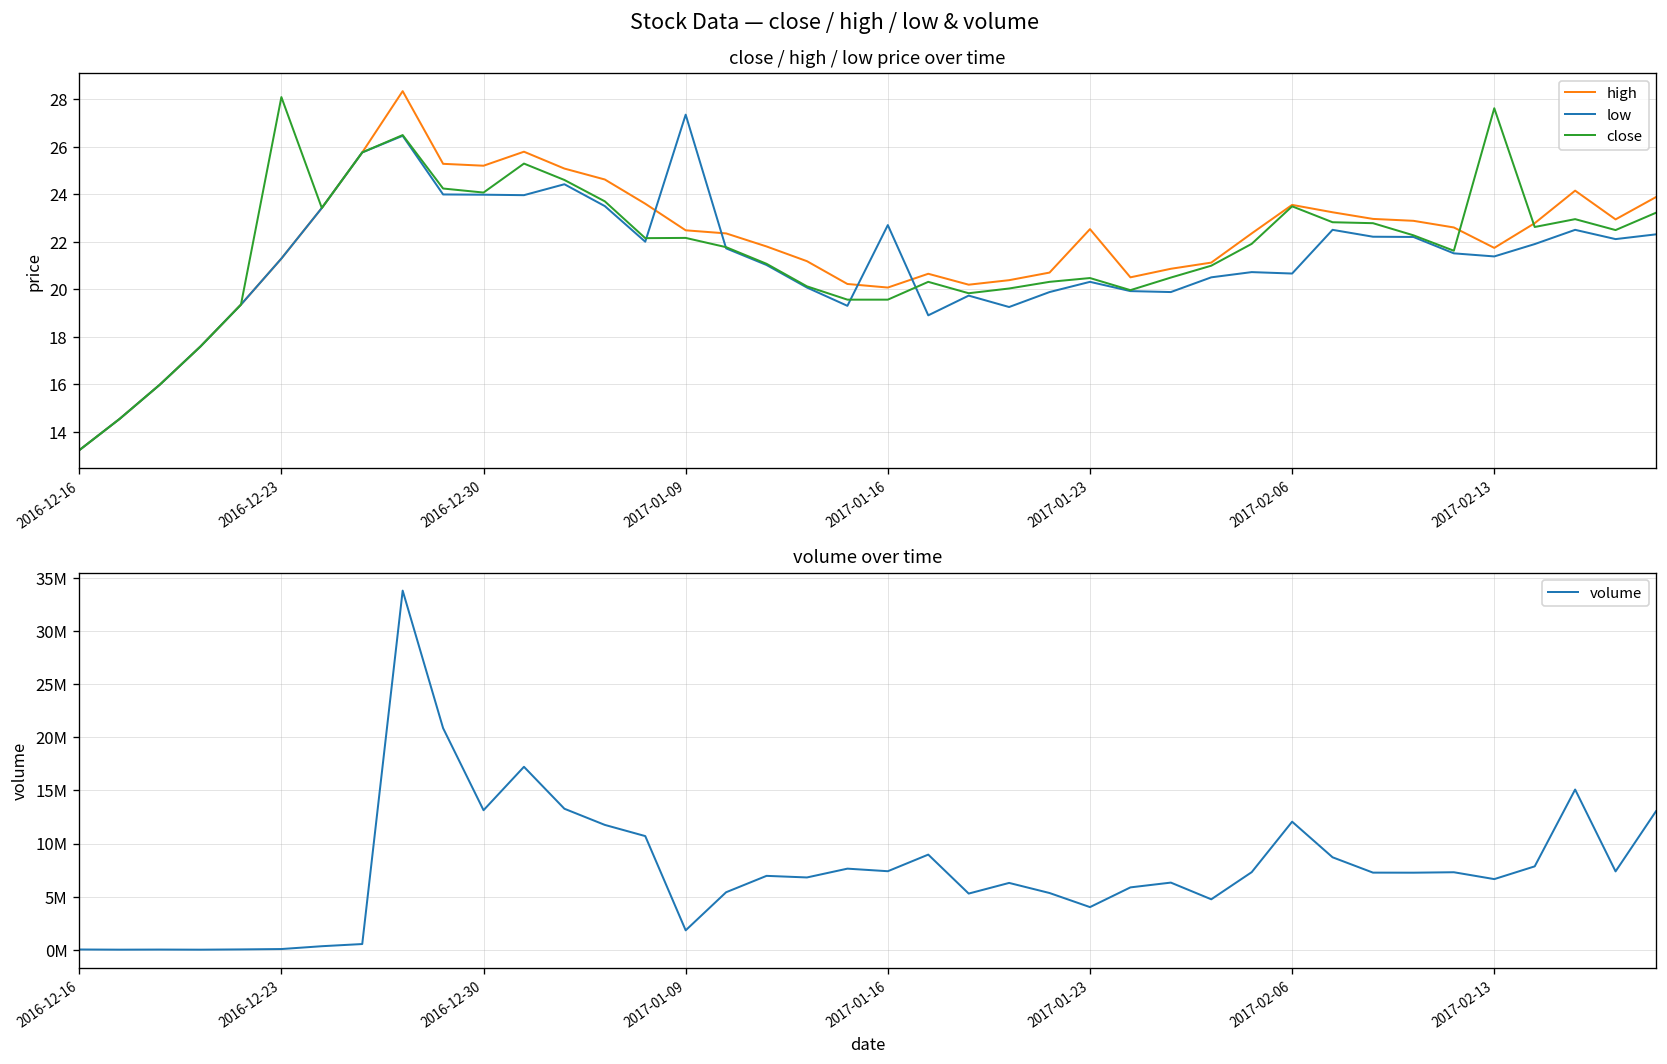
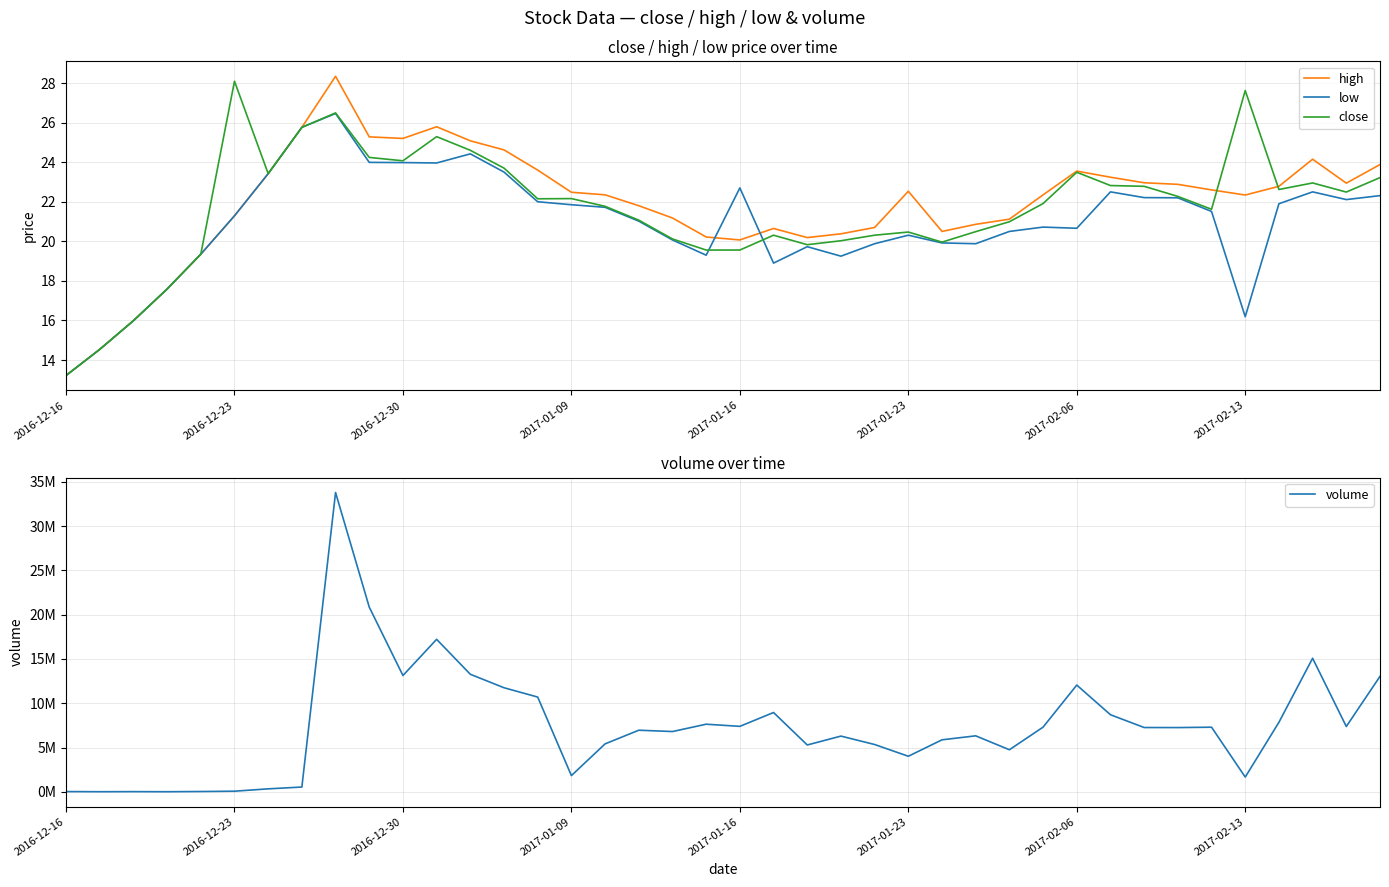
close / high / low price over time, low, 2017-01-09: 27.4 -> 21.9
close / high / low price over time, high, 2017-02-13: 21.7 -> 22.3
close / high / low price over time, low, 2017-02-13: 21.4 -> 16.2
volume over time, 2017-02-13: 7000000 -> 2000000
